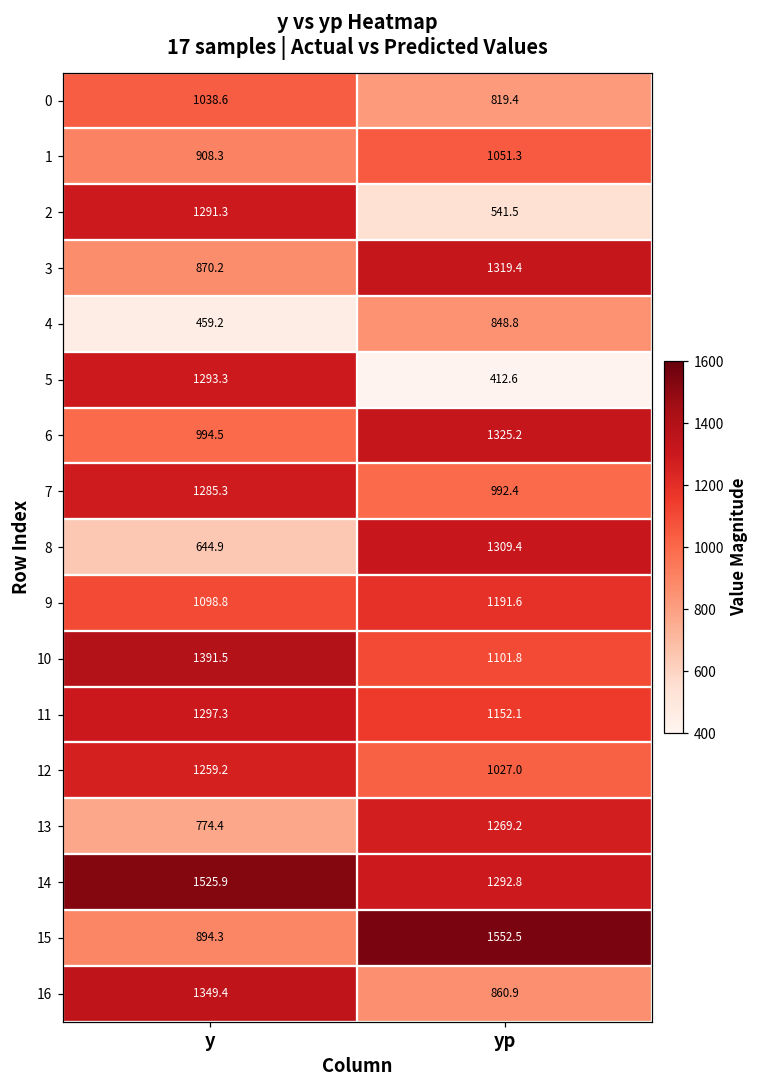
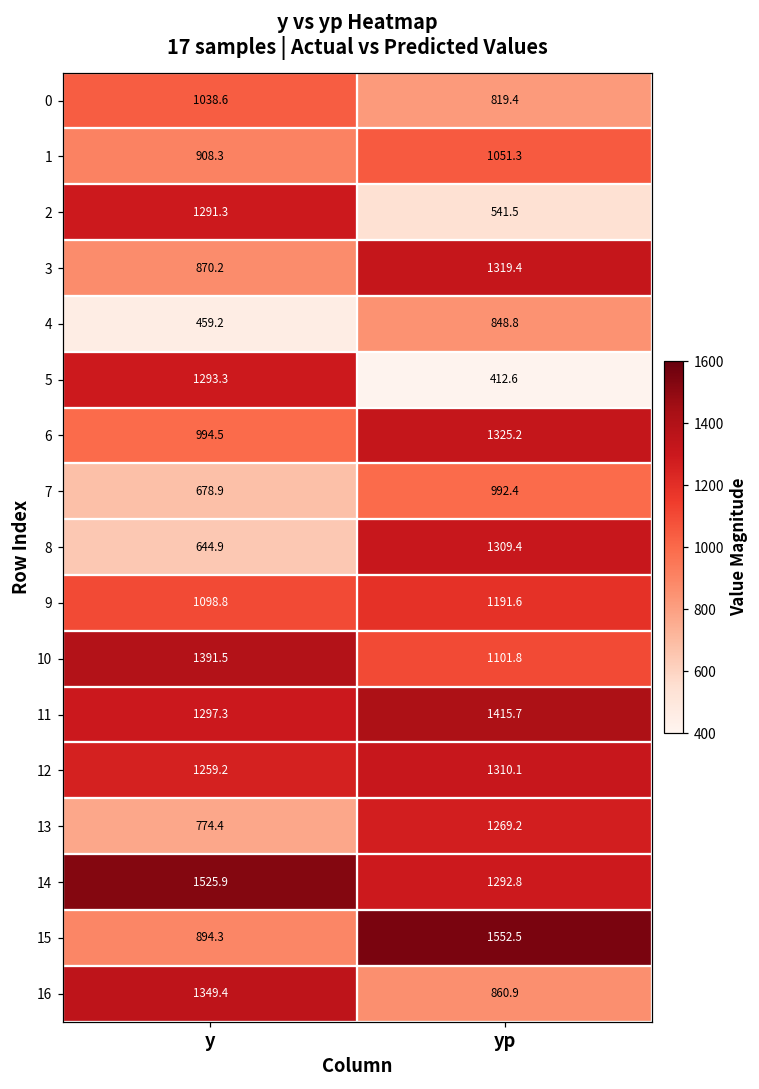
7, y: 1285.3 -> 678.9
11, yp: 1152.1 -> 1415.7
12, yp: 1027.0 -> 1310.1
